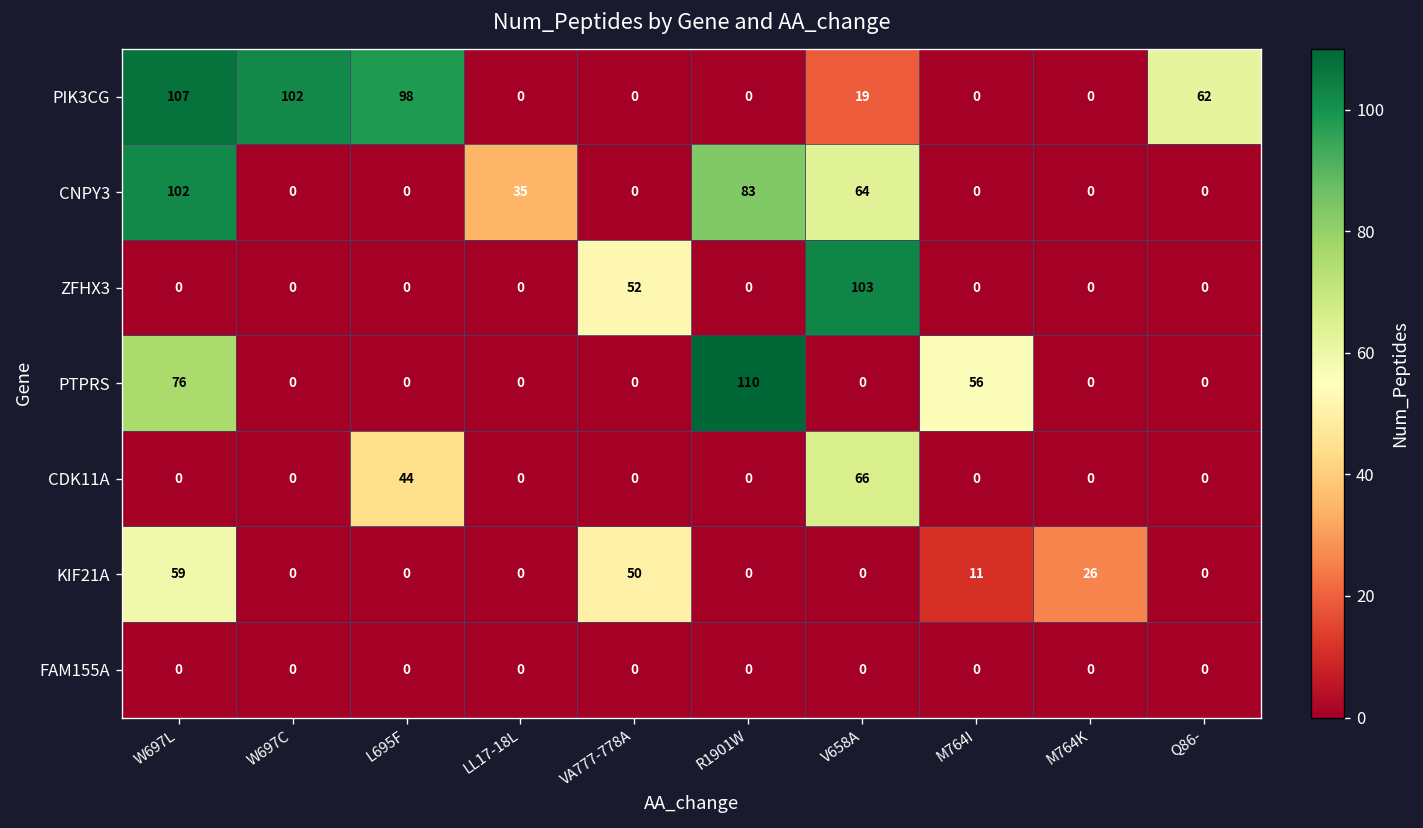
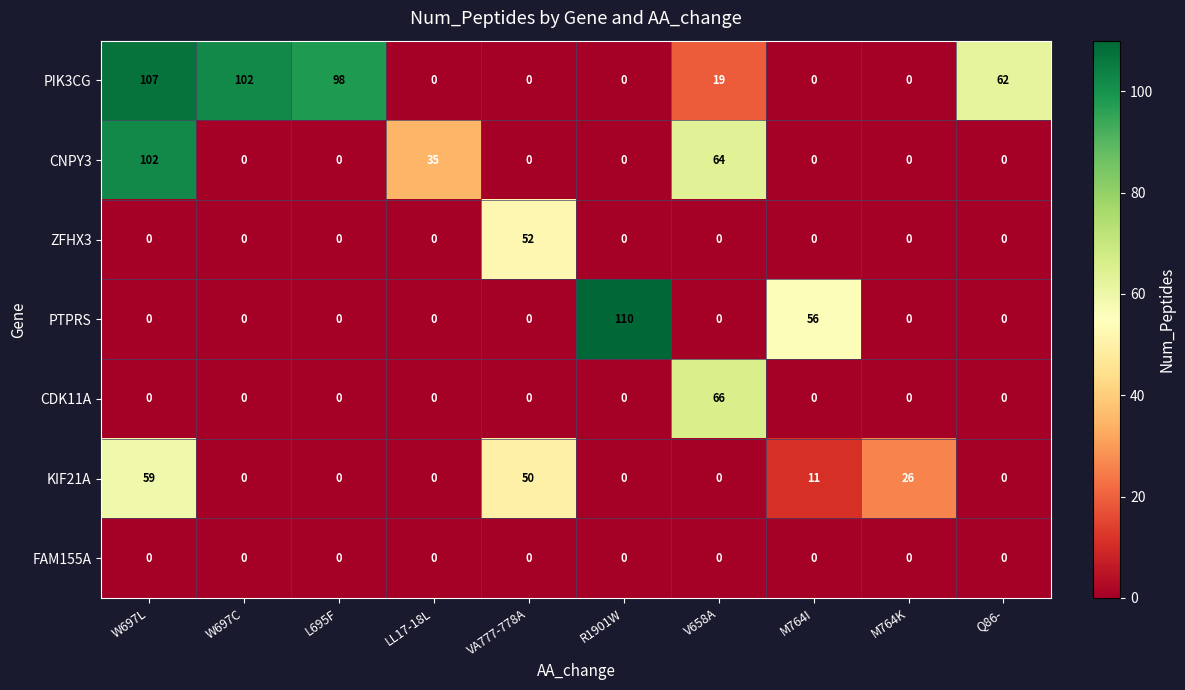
CNPY3, R1901W: 83 -> 0
ZFHX3, V658A: 103 -> 0
PTPRS, W697L: 76 -> 0
CDK11A, L695F: 44 -> 0
